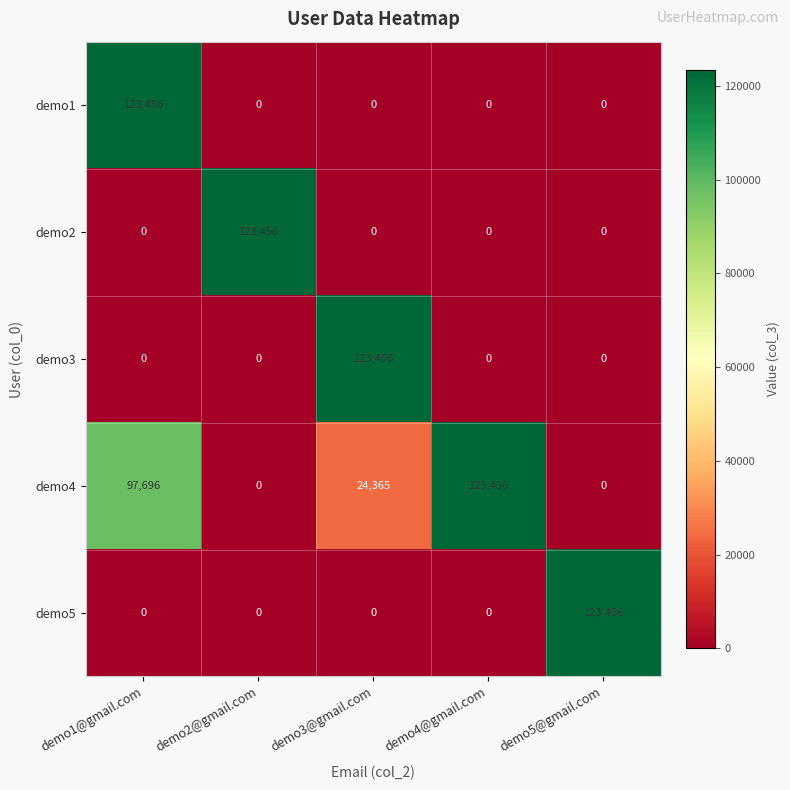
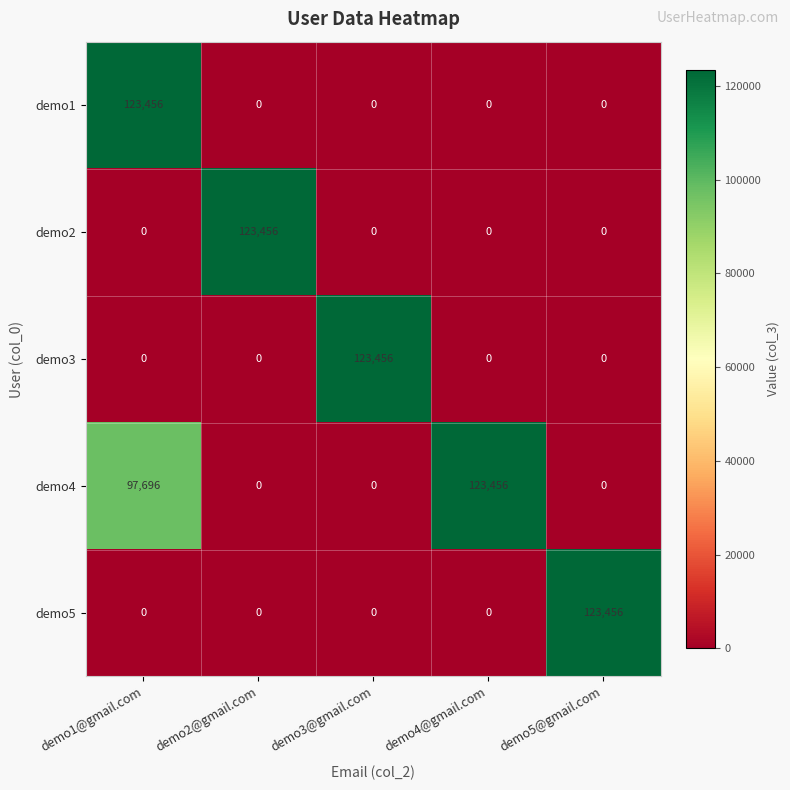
demo4, demo3@gmail.com: 24,365 -> 0
